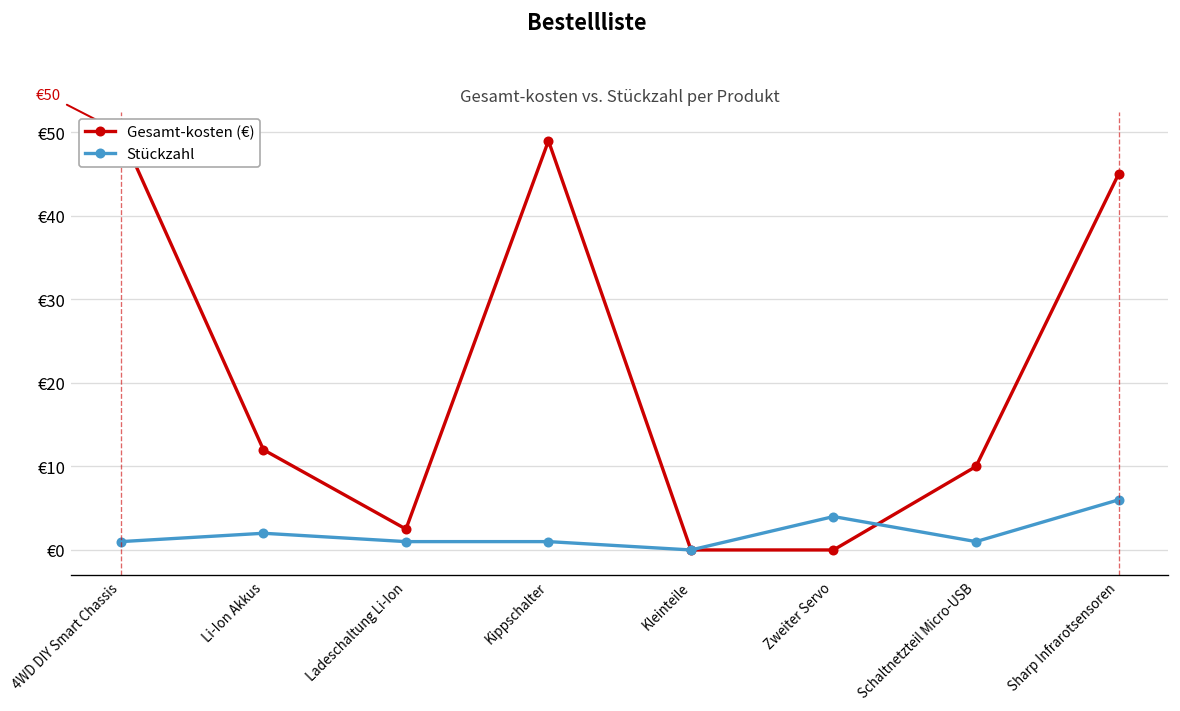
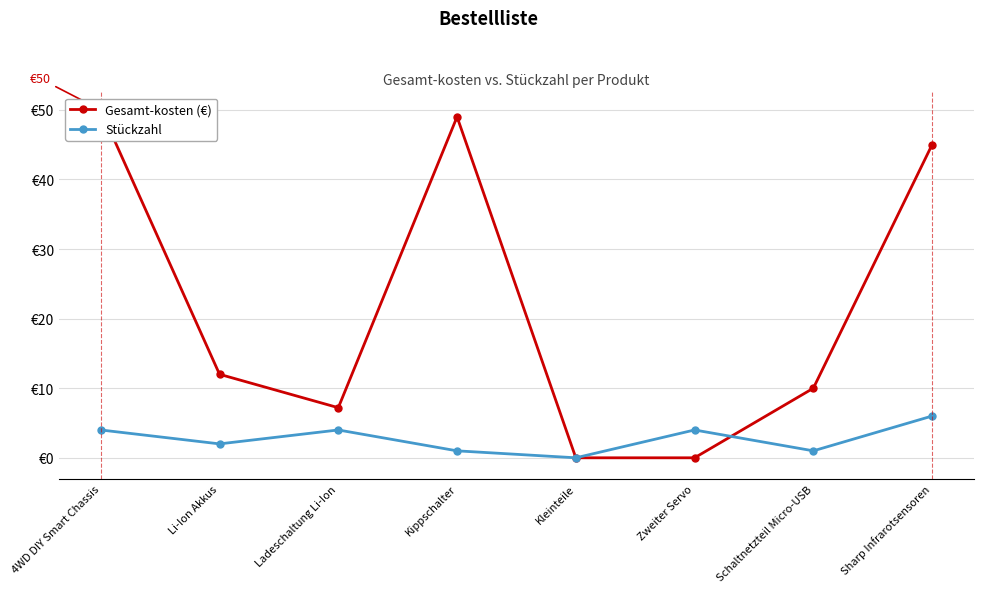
Stückzahl, 4WD DIY Smart Chassis: €1 -> €4
Gesamt-kosten (€), Ladeschaltung Li-Ion: €3 -> €7
Stückzahl, Ladeschaltung Li-Ion: €1 -> €4
